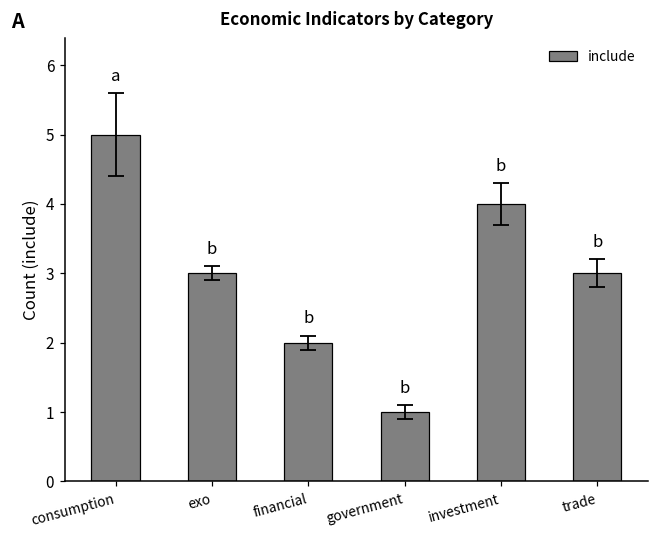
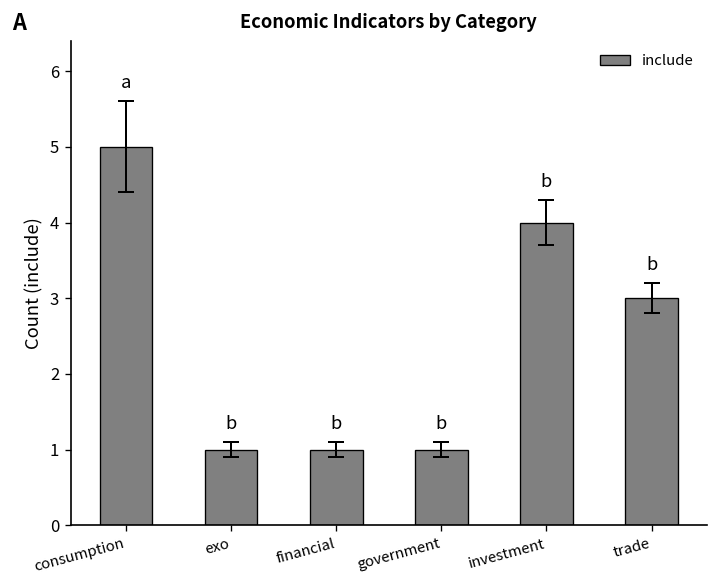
include, exo: 3 -> 1
include, financial: 2 -> 1
